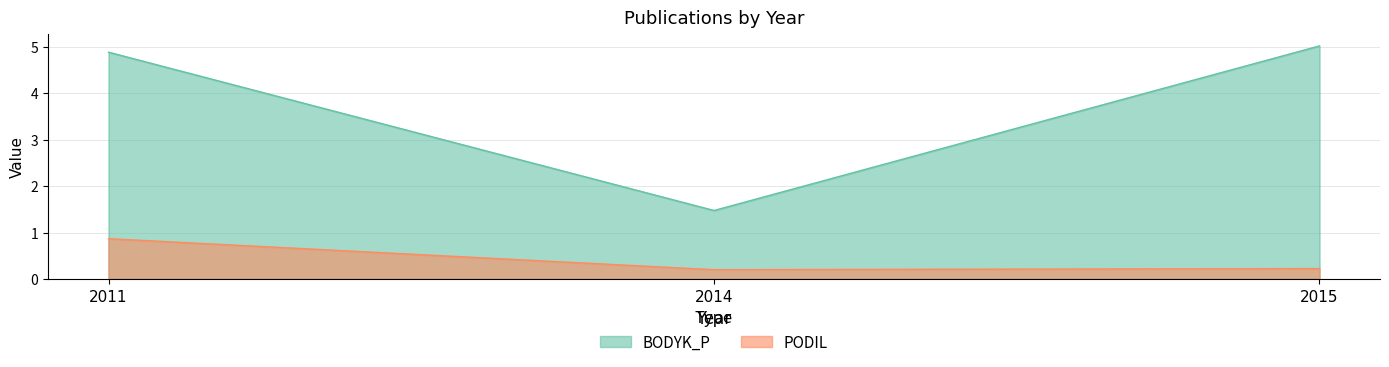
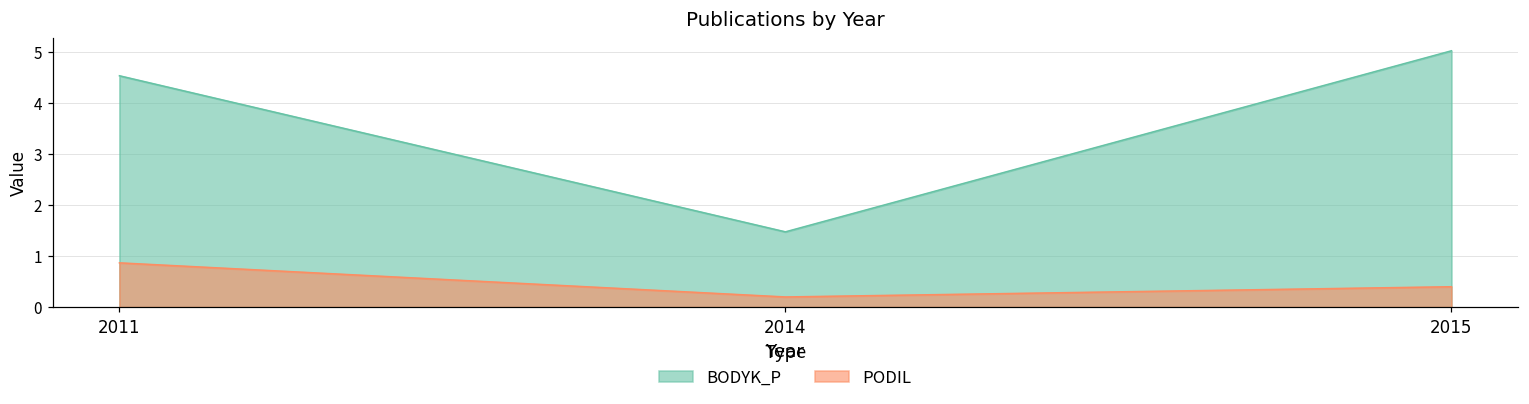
BODYK_P, 2011: 4.9 -> 4.5
PODIL, 2015: 0.2 -> 0.4
